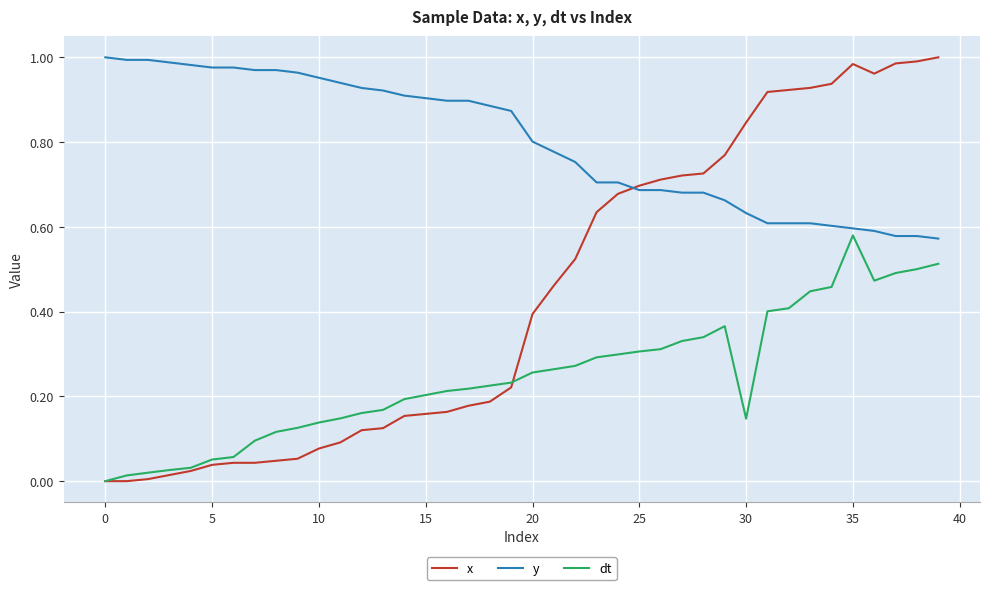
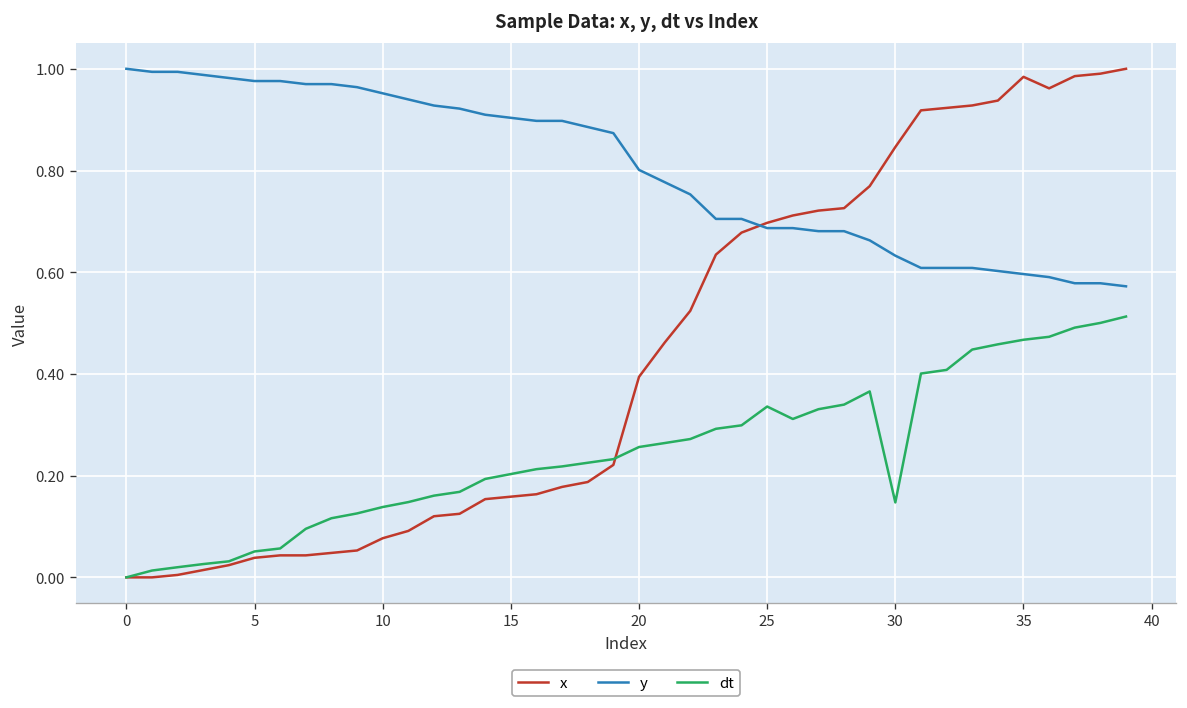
dt, 25: 0.31 -> 0.34
dt, 35: 0.58 -> 0.47
